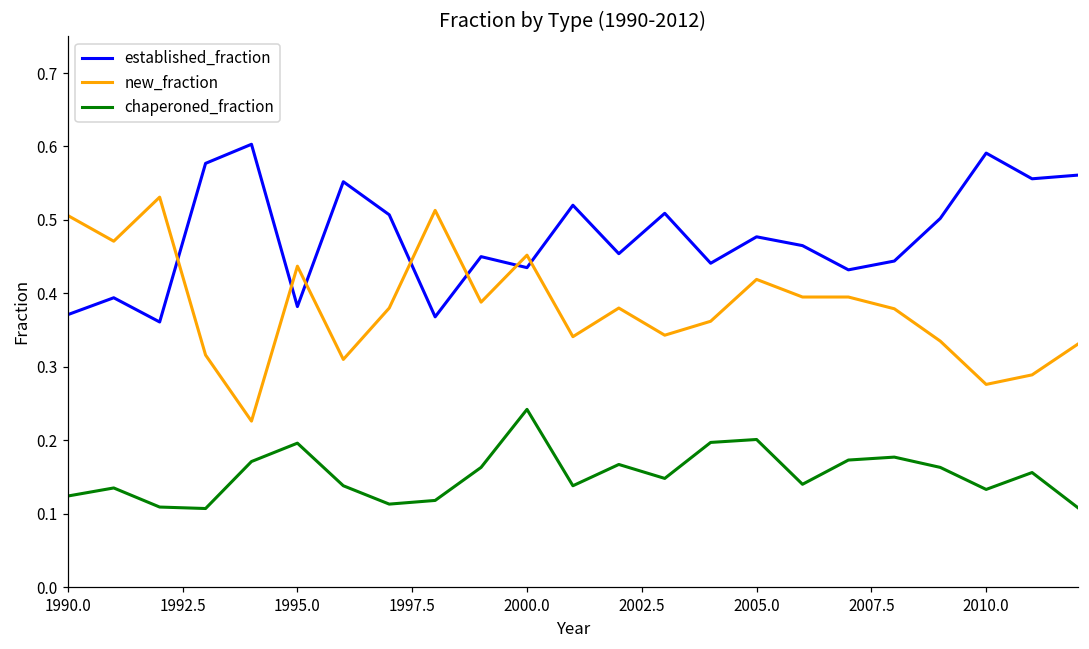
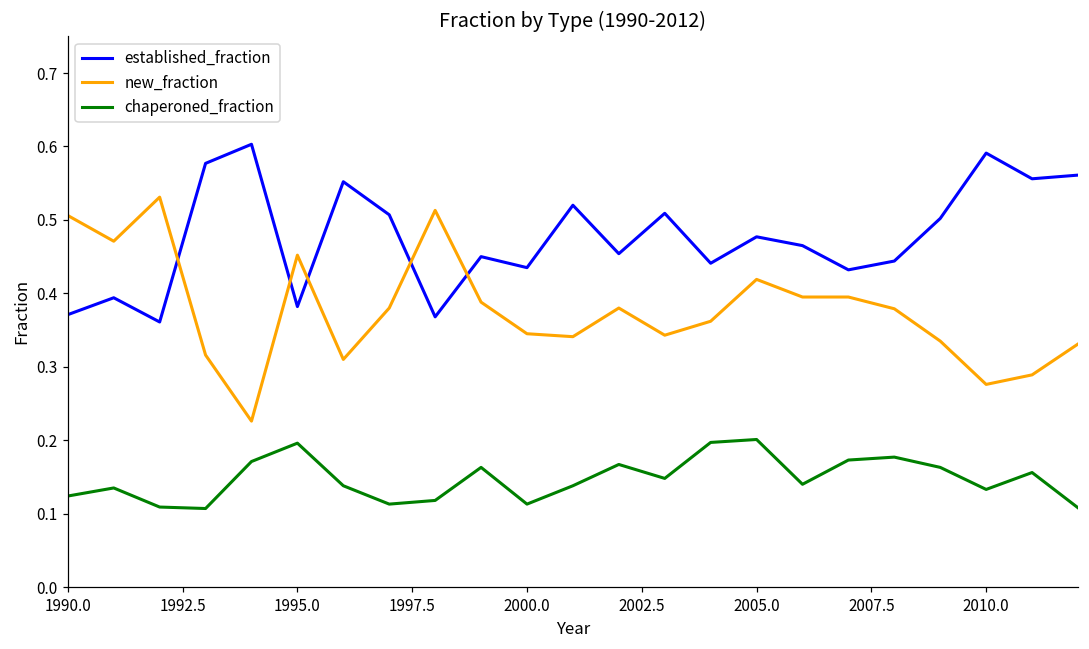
new_fraction, 1995.0: 0.44 -> 0.45
new_fraction, 2000.0: 0.45 -> 0.35
chaperoned_fraction, 2000.0: 0.24 -> 0.11
